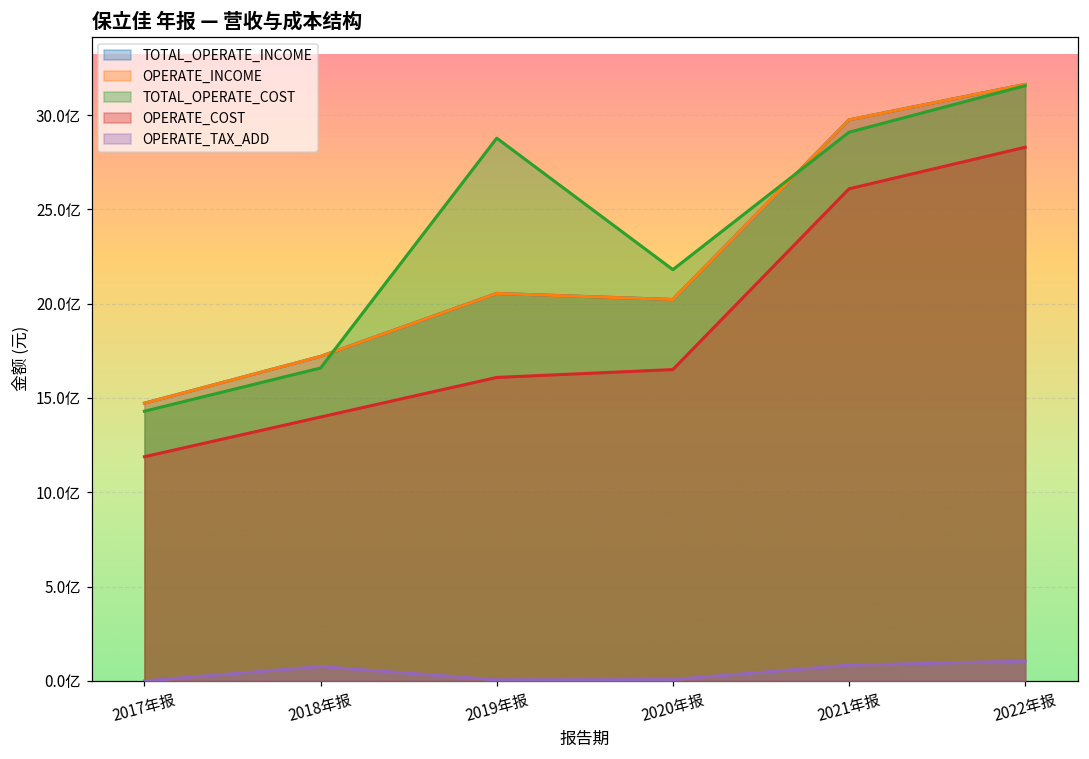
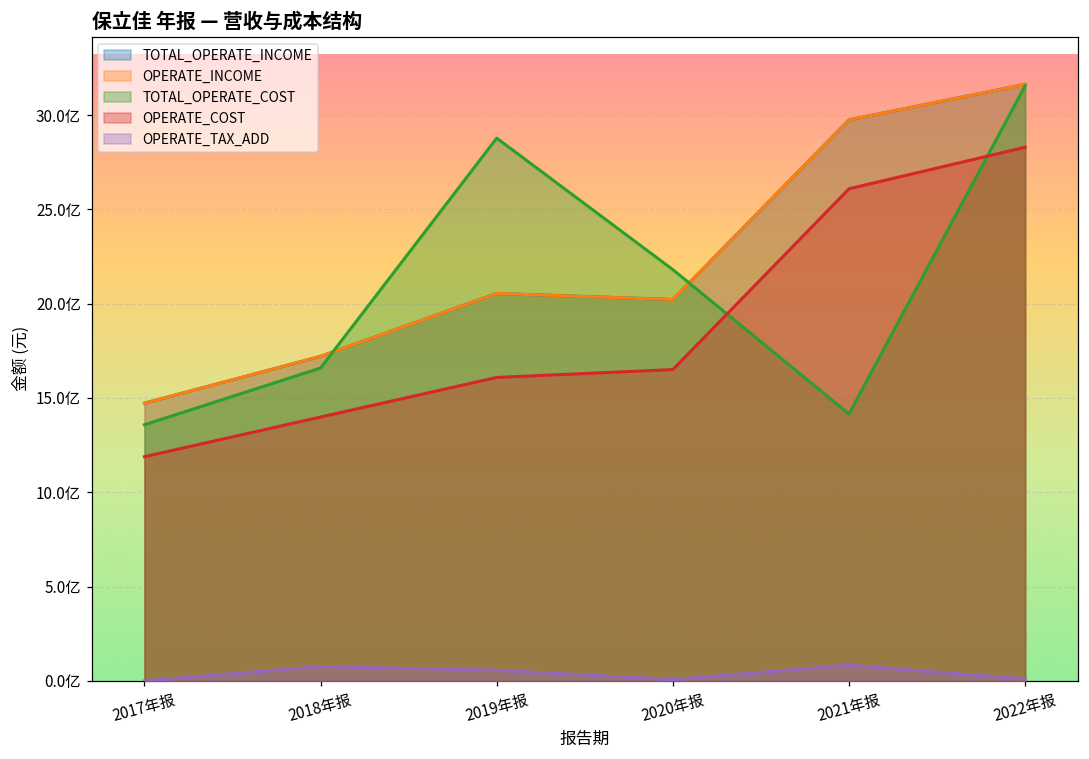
TOTAL_OPERATE_COST, 2017年报: 14.3亿 -> 13.6亿
OPERATE_TAX_ADD, 2019年报: 0.1亿 -> 0.6亿
TOTAL_OPERATE_COST, 2021年报: 29.1亿 -> 14.2亿
OPERATE_TAX_ADD, 2022年报: 1.0亿 -> 0.1亿
